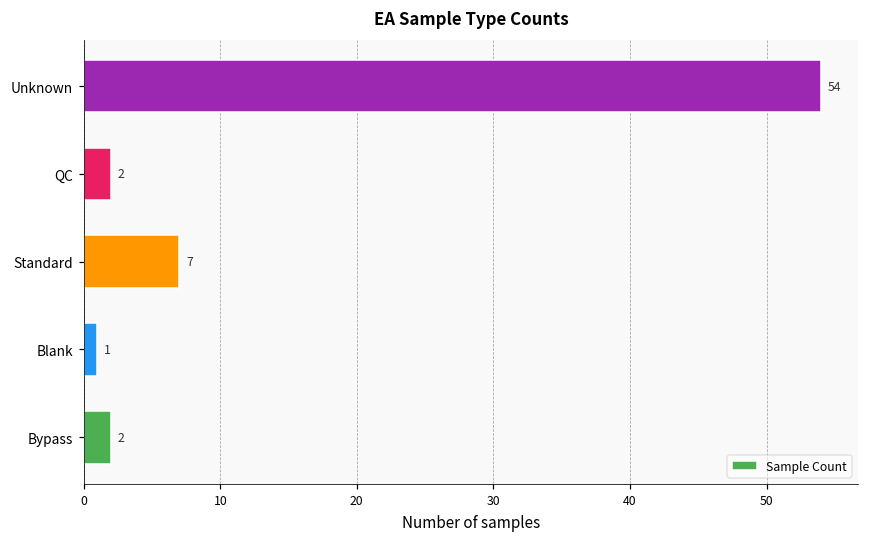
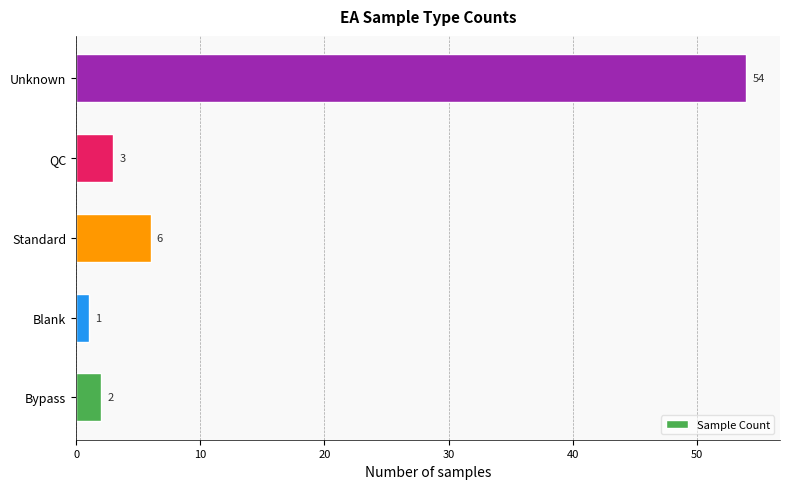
QC: 2 -> 3
Standard: 7 -> 6
